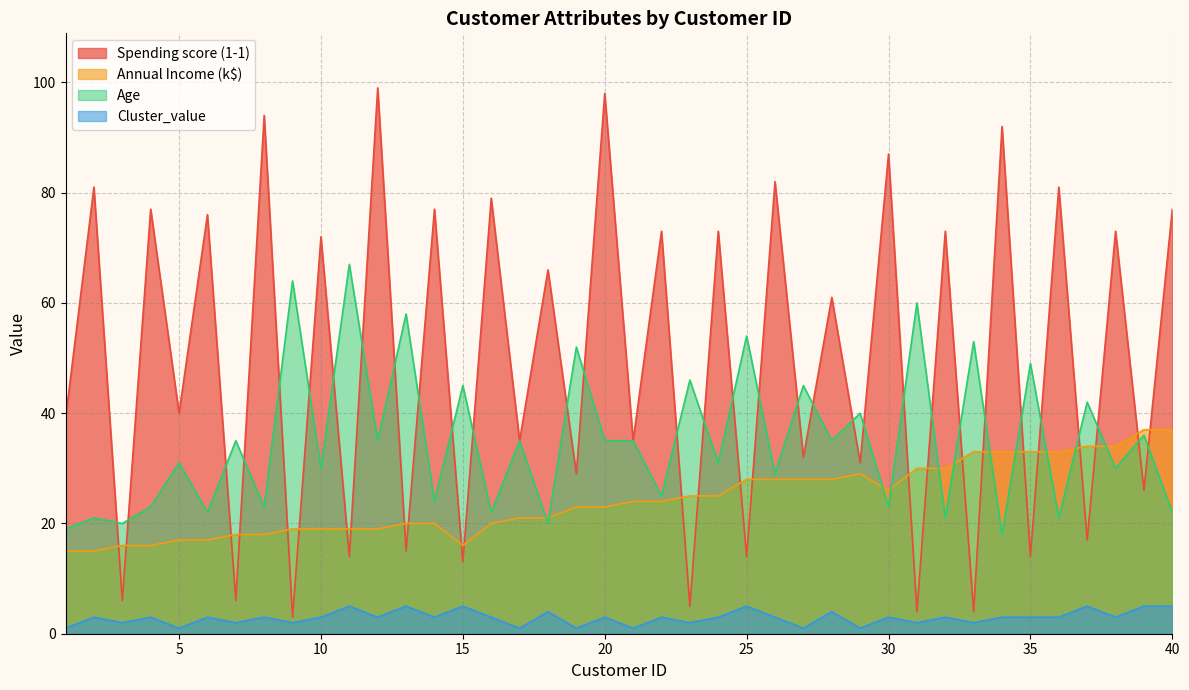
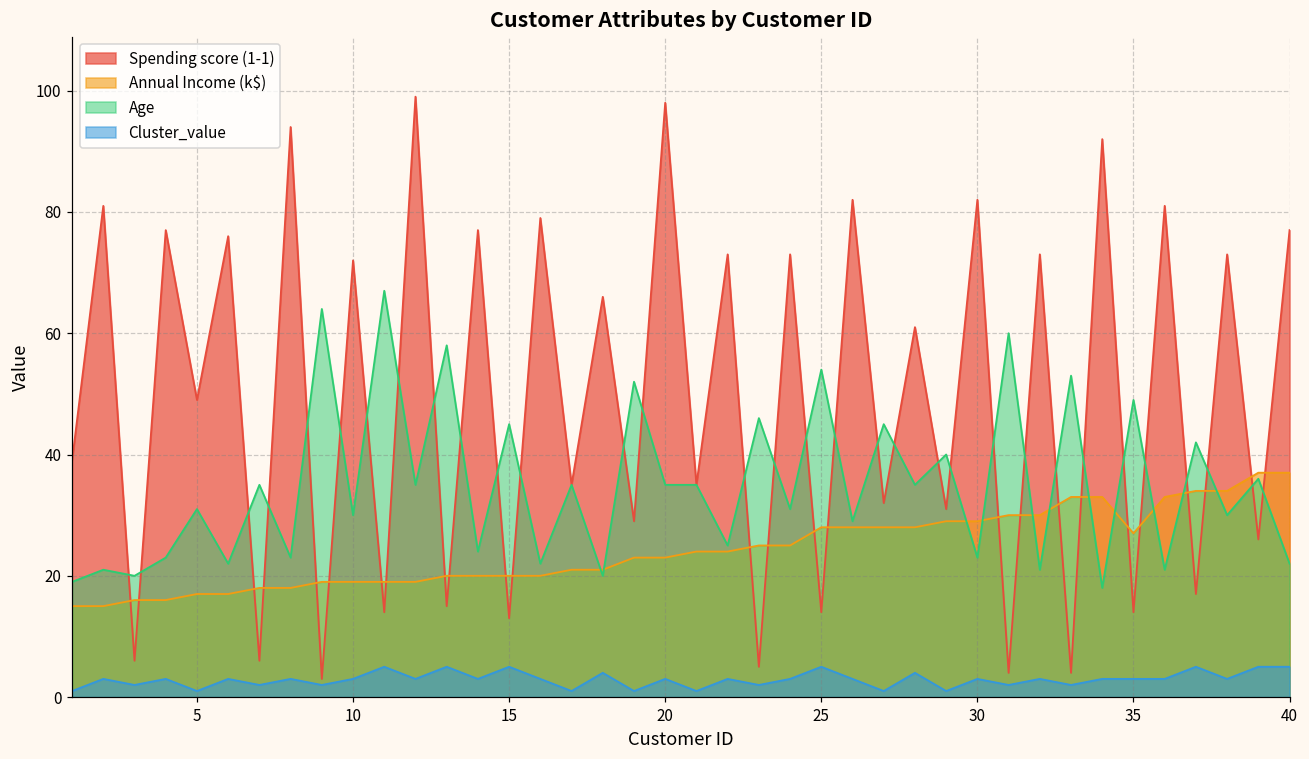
Spending score (1-1), 5: 40 -> 49
Annual Income (k$), 15: 16 -> 20
Spending score (1-1), 30: 87 -> 82
Annual Income (k$), 30: 26 -> 29
Annual Income (k$), 35: 33 -> 27
